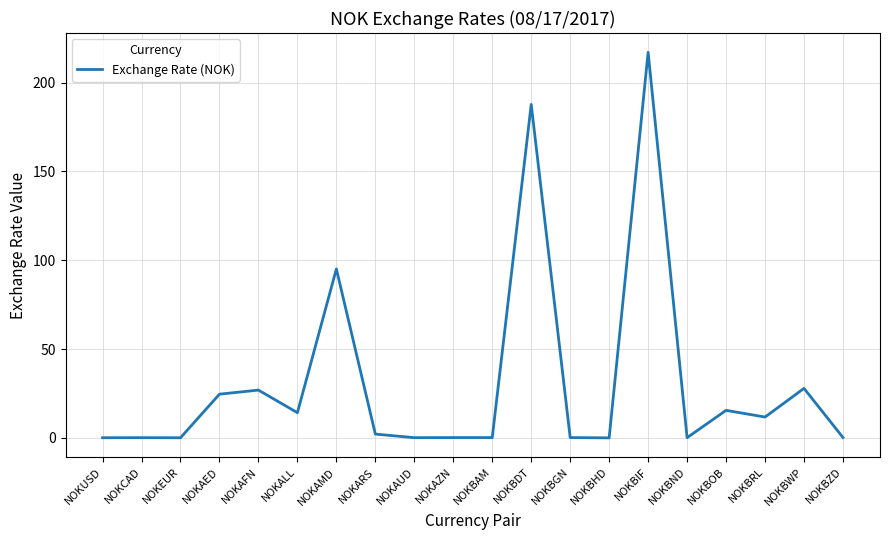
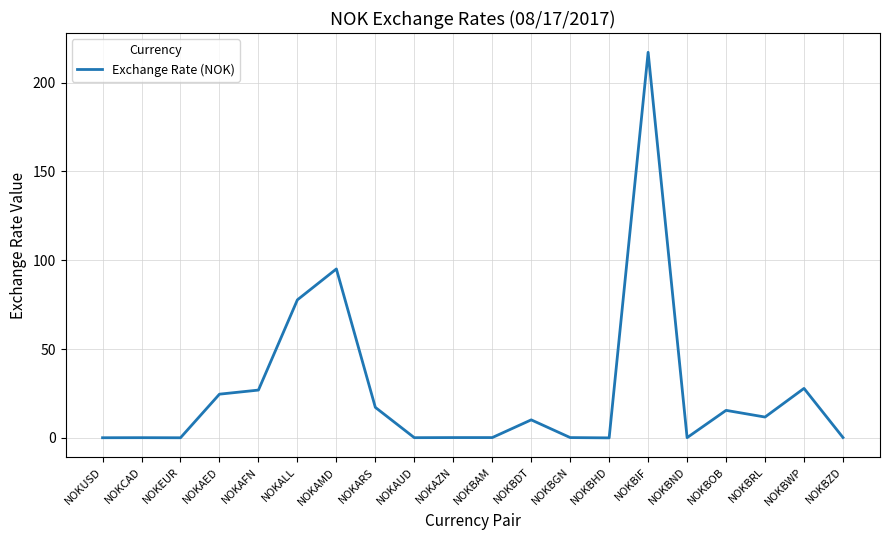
NOKALL: 14 -> 78
NOKARS: 2 -> 17
NOKBDT: 188 -> 10
